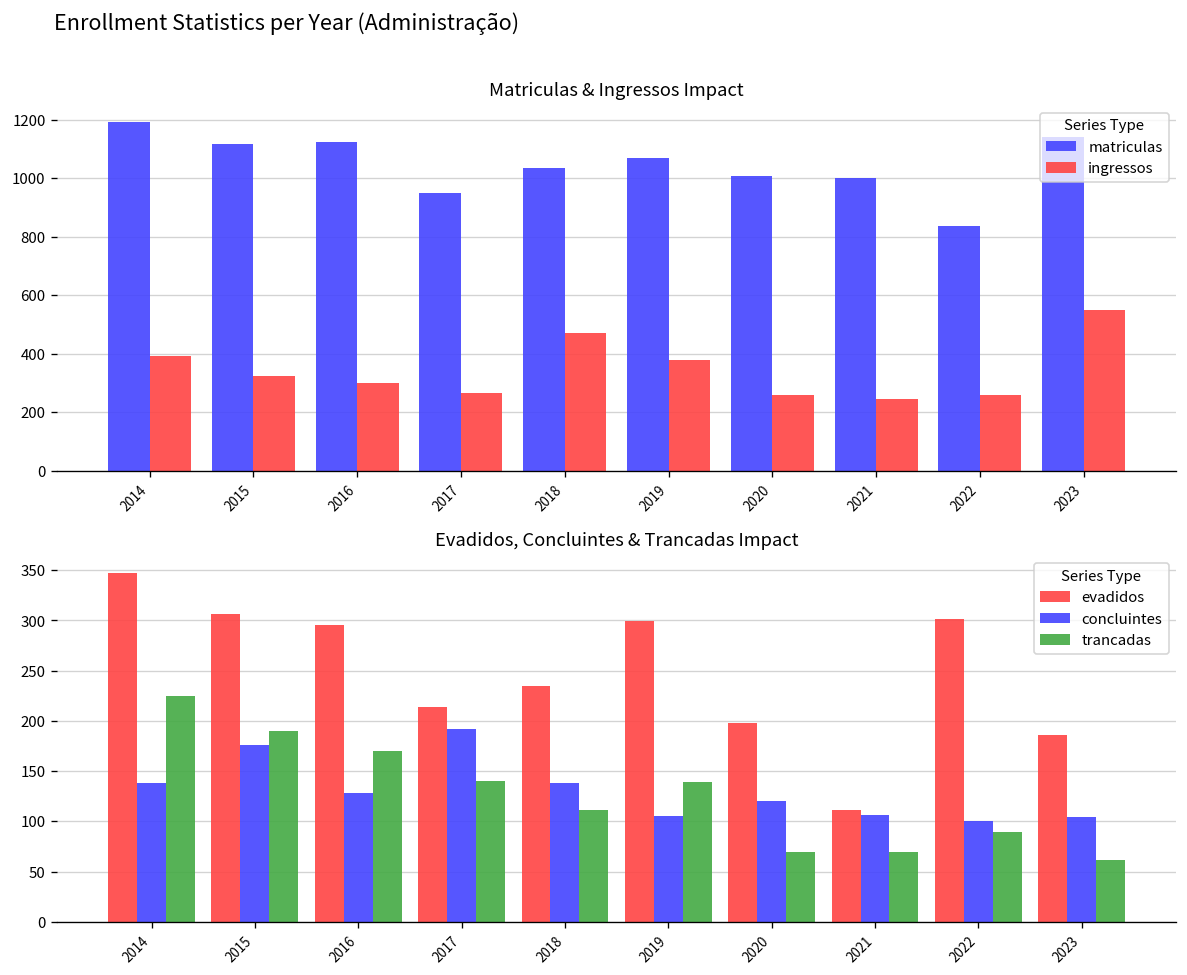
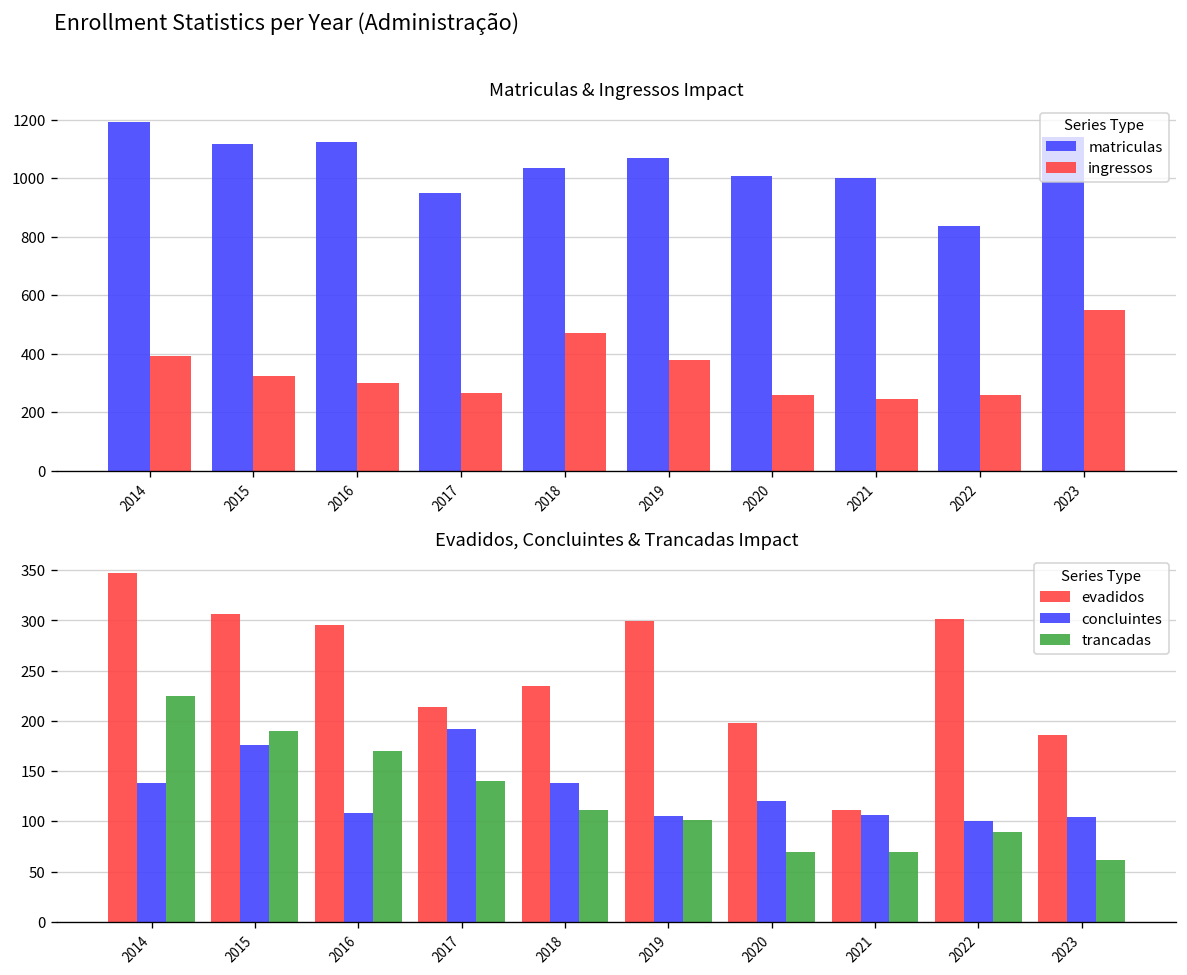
Evadidos, Concluintes & Trancadas Impact, concluintes, 2016: 130 -> 110
Evadidos, Concluintes & Trancadas Impact, trancadas, 2019: 140 -> 100
